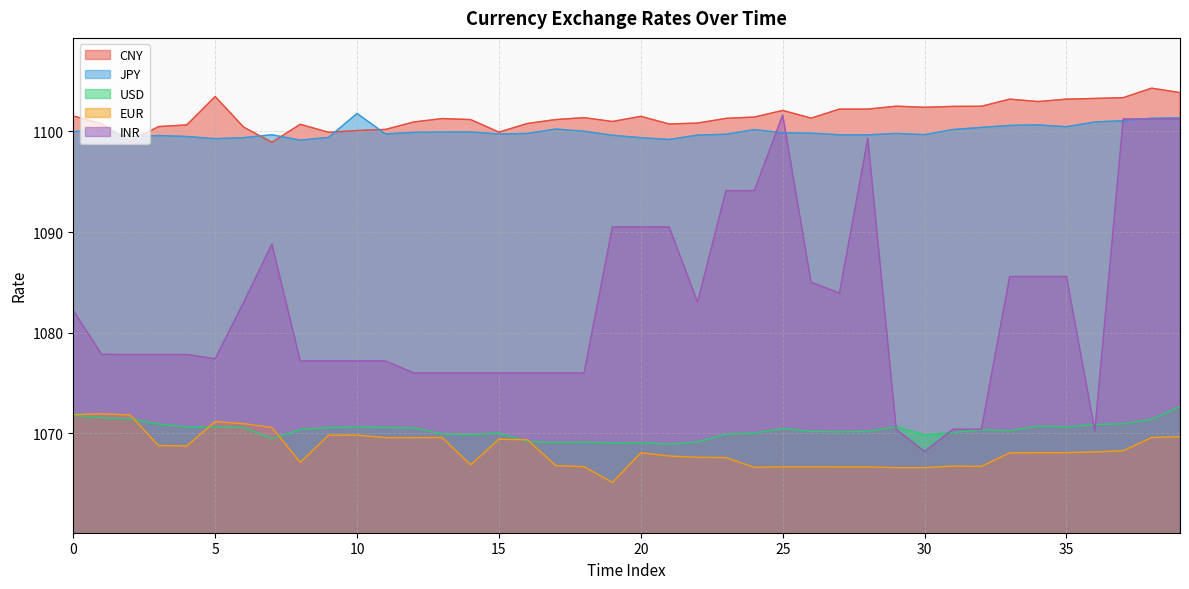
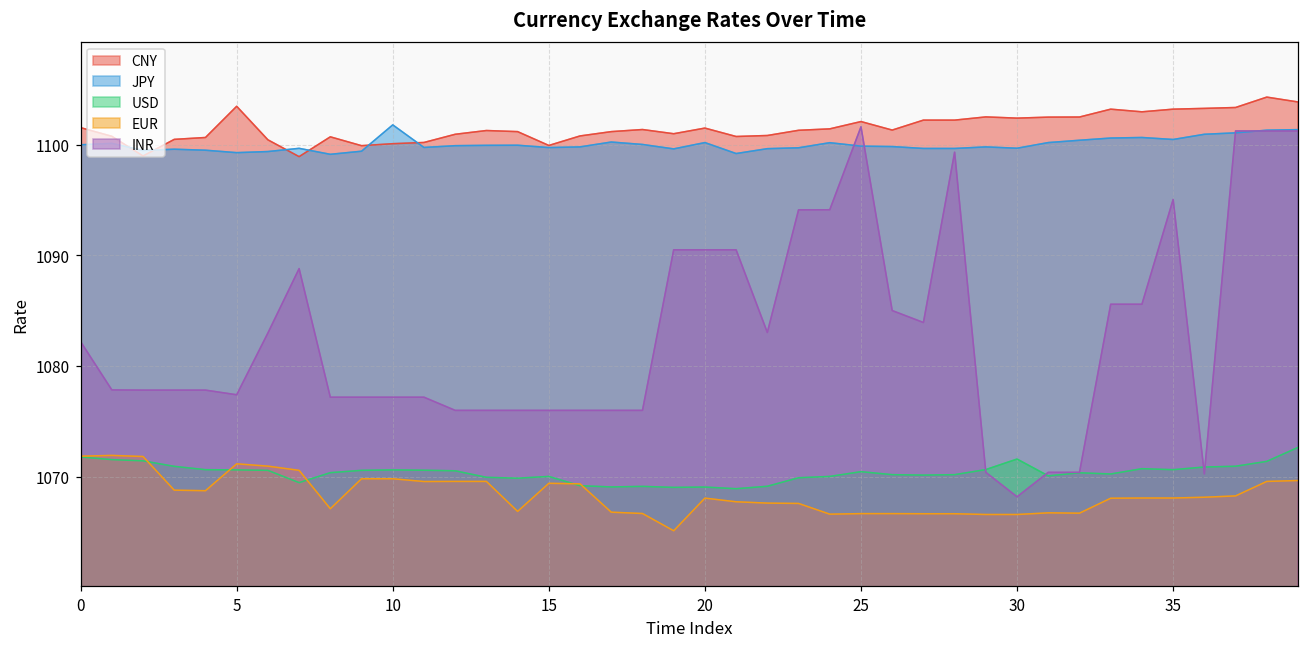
JPY, 20: 1099.4 -> 1100.2
USD, 30: 1069.8 -> 1071.6
INR, 35: 1085.6 -> 1095.1
